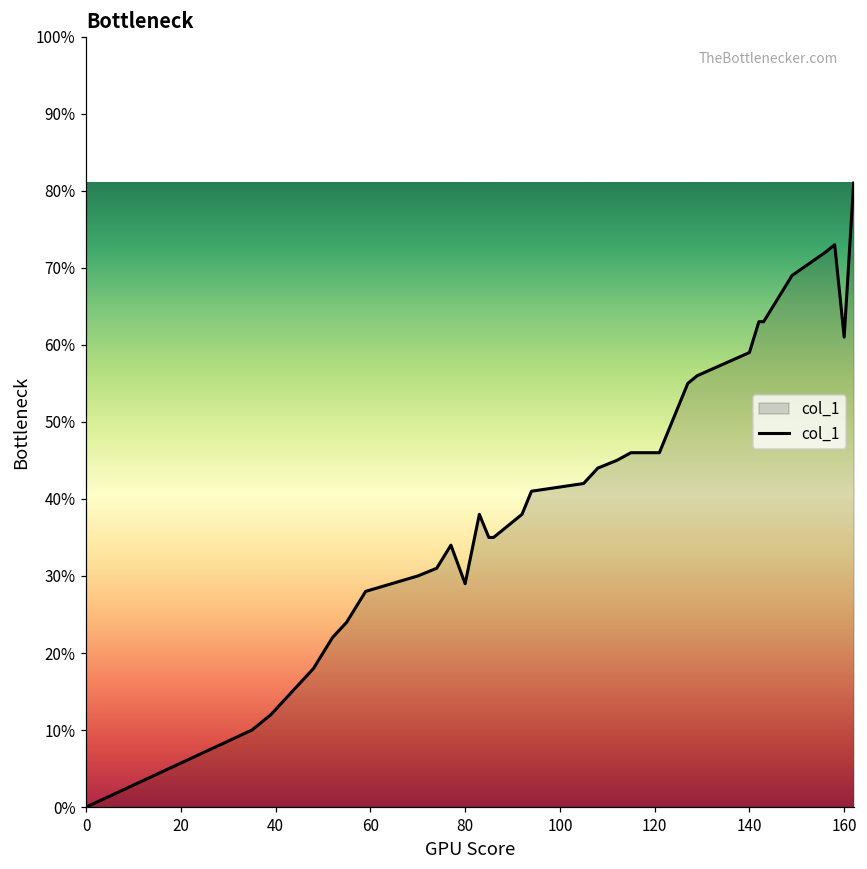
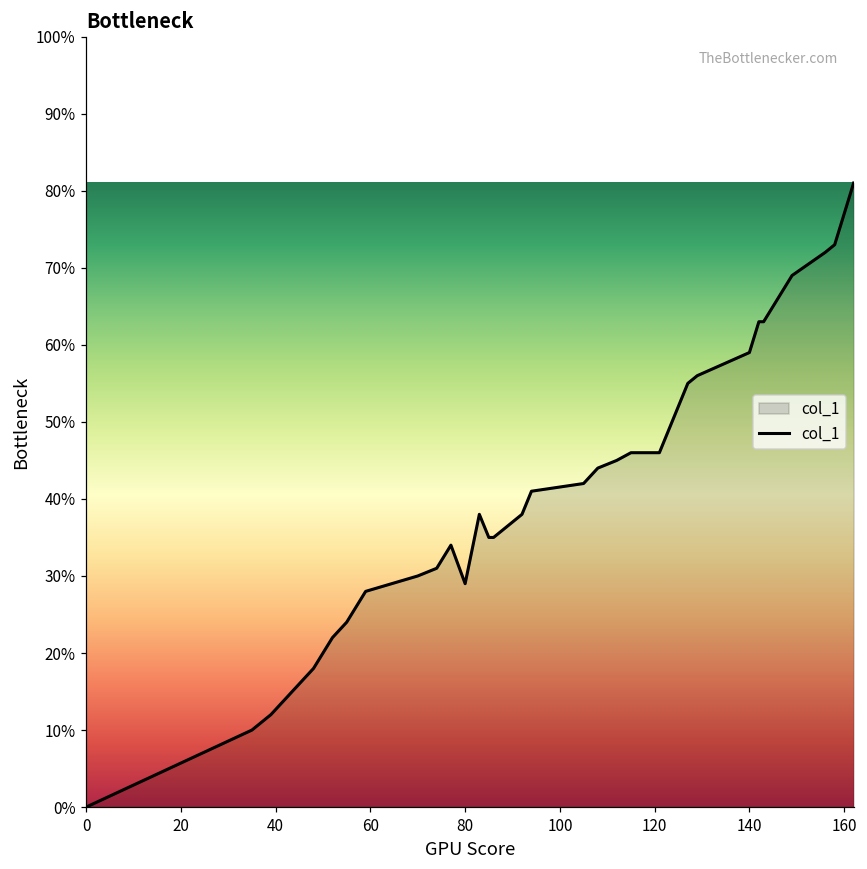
160: 61% -> 77%
